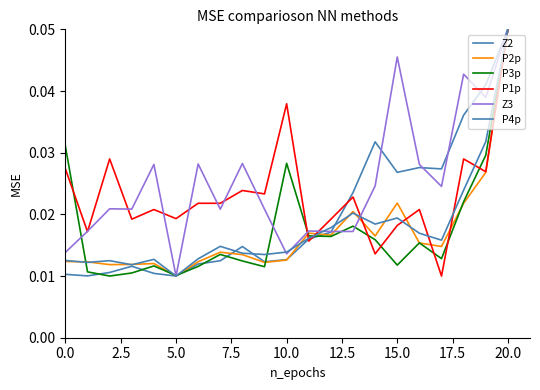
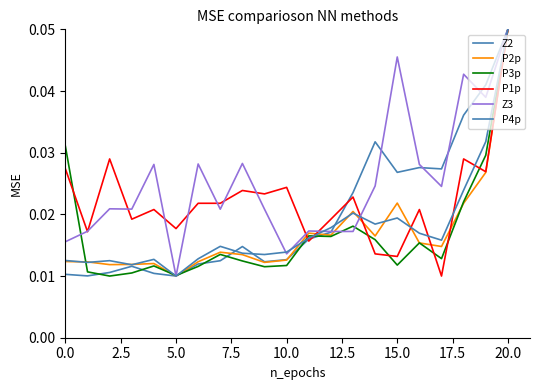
Z3, 0.0: 0.014 -> 0.016
P1p, 5.0: 0.019 -> 0.018
P3p, 10.0: 0.028 -> 0.012
P1p, 10.0: 0.038 -> 0.024
P1p, 15.0: 0.018 -> 0.013
